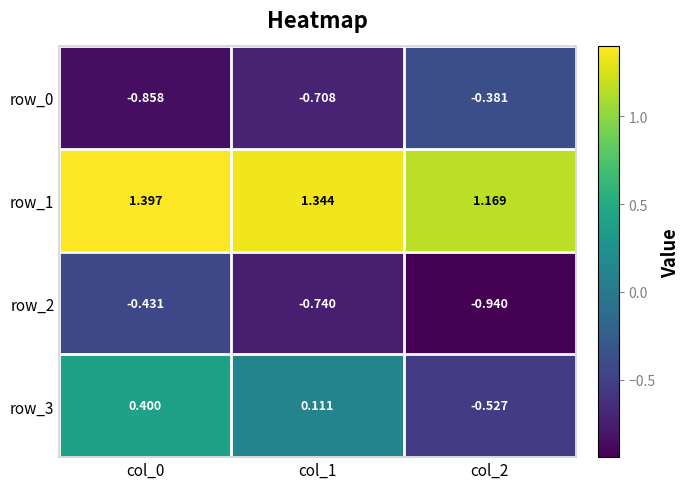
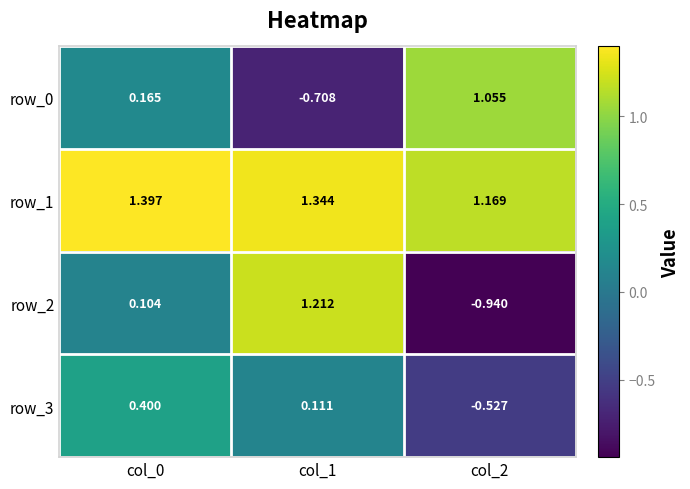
row_0, col_0: -0.858 -> 0.165
row_0, col_2: -0.381 -> 1.055
row_2, col_0: -0.431 -> 0.104
row_2, col_1: -0.740 -> 1.212
